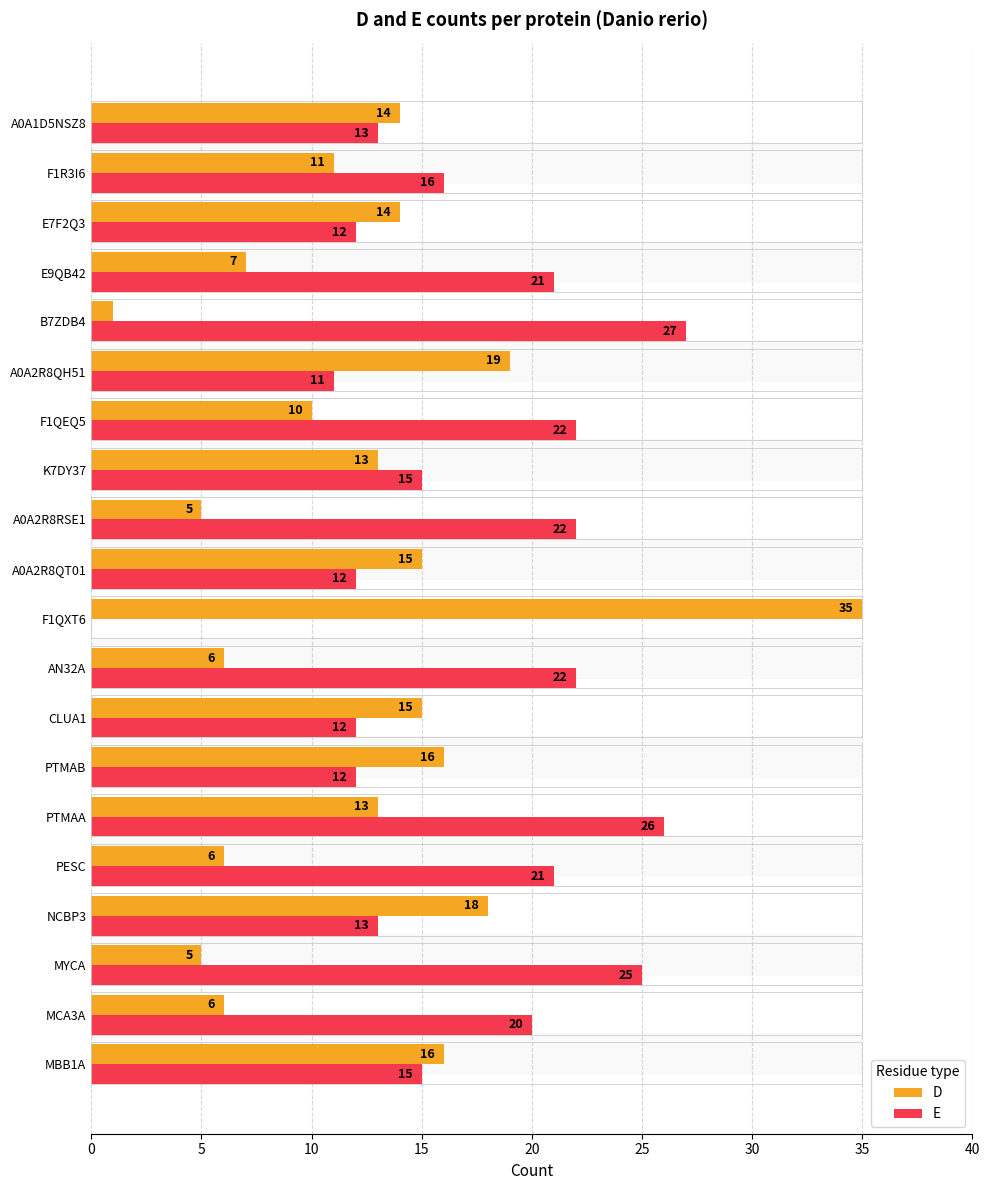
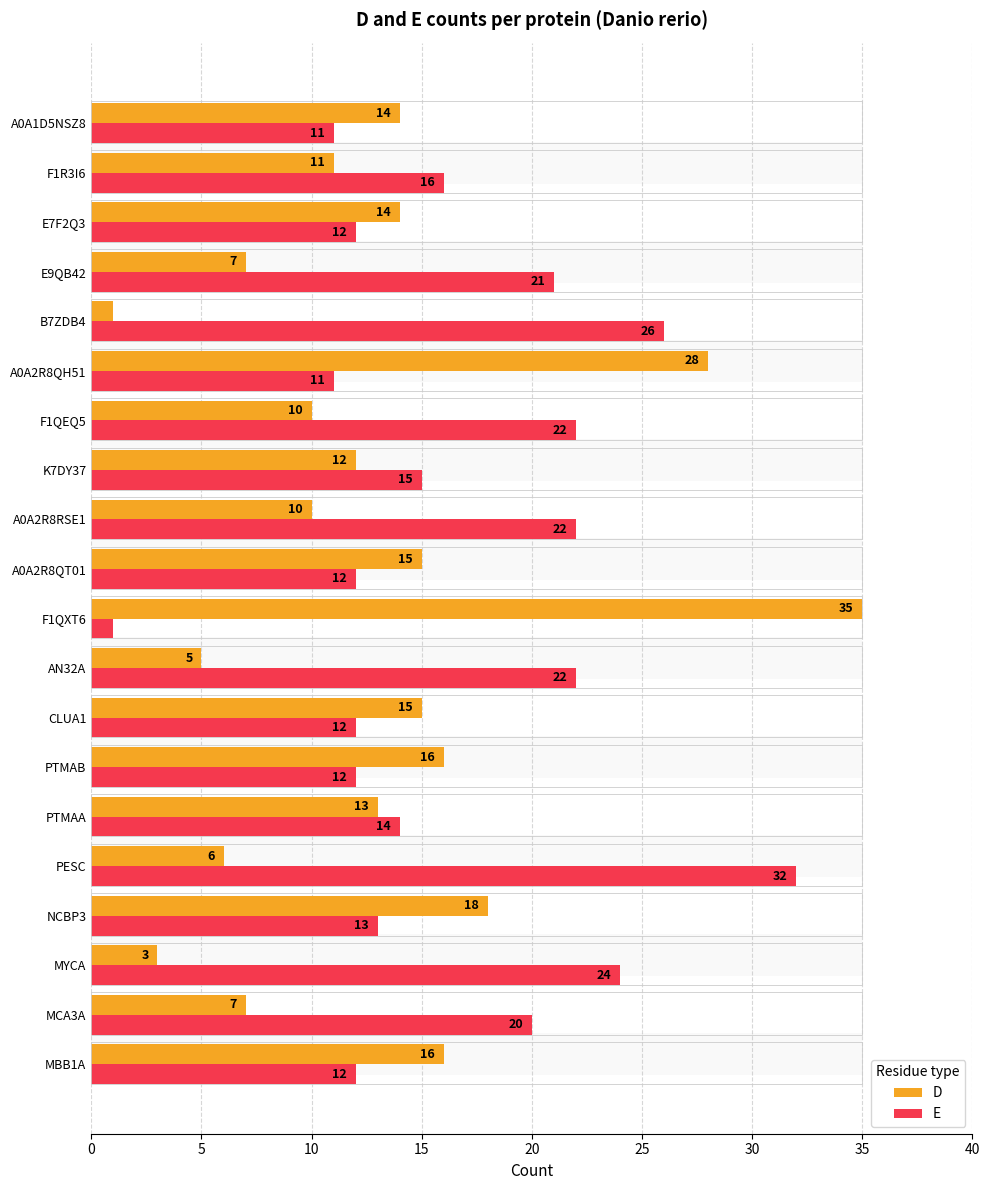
E, A0A1D5NSZ8: 13 -> 11
E, B7ZDB4: 27 -> 26
D, A0A2R8QH51: 19 -> 28
D, K7DY37: 13 -> 12
D, A0A2R8RSE1: 5 -> 10
E, F1QXT6: 0 -> 1
D, AN32A: 6 -> 5
E, PTMAA: 26 -> 14
E, PESC: 21 -> 32
D, MYCA: 5 -> 3
E, MYCA: 25 -> 24
D, MCA3A: 6 -> 7
E, MBB1A: 15 -> 12
